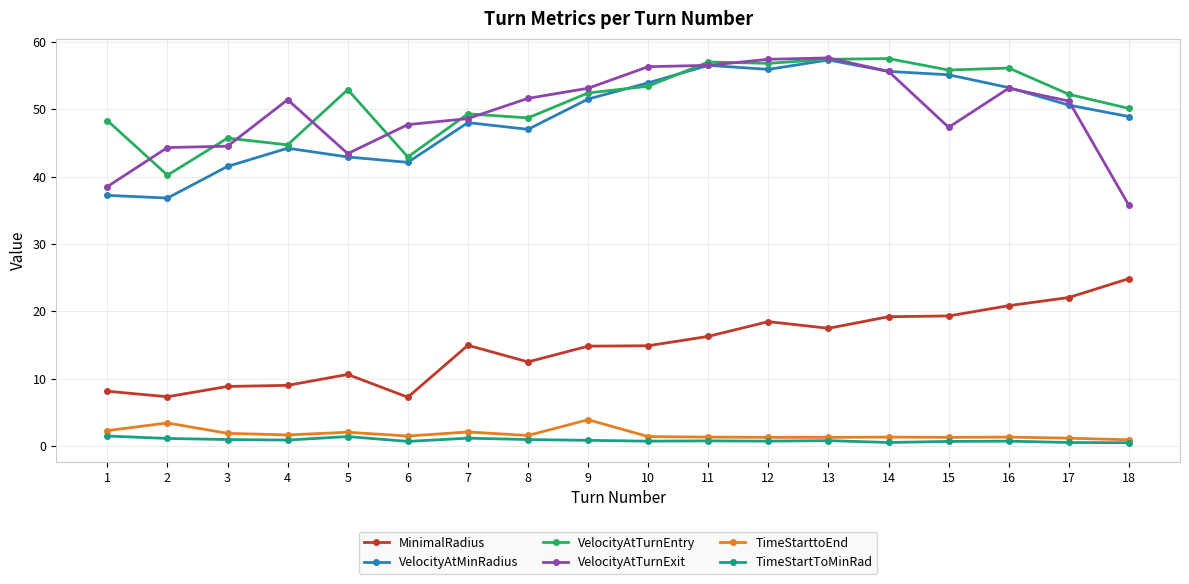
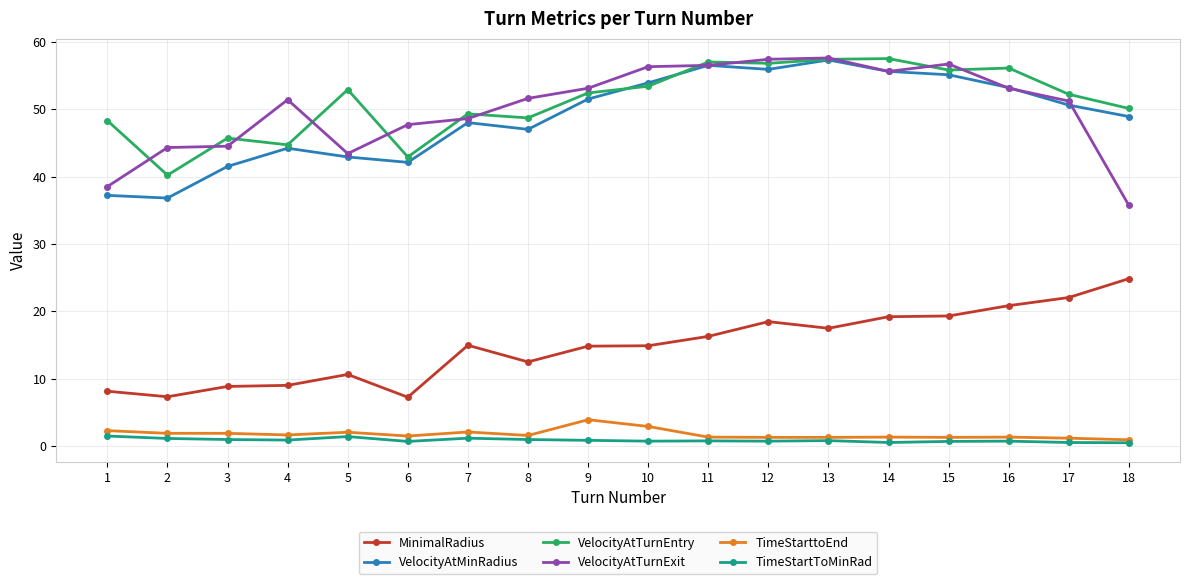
TimeStarttoEnd, 2: 3 -> 2
TimeStarttoEnd, 10: 1 -> 3
VelocityAtTurnExit, 15: 47 -> 57
